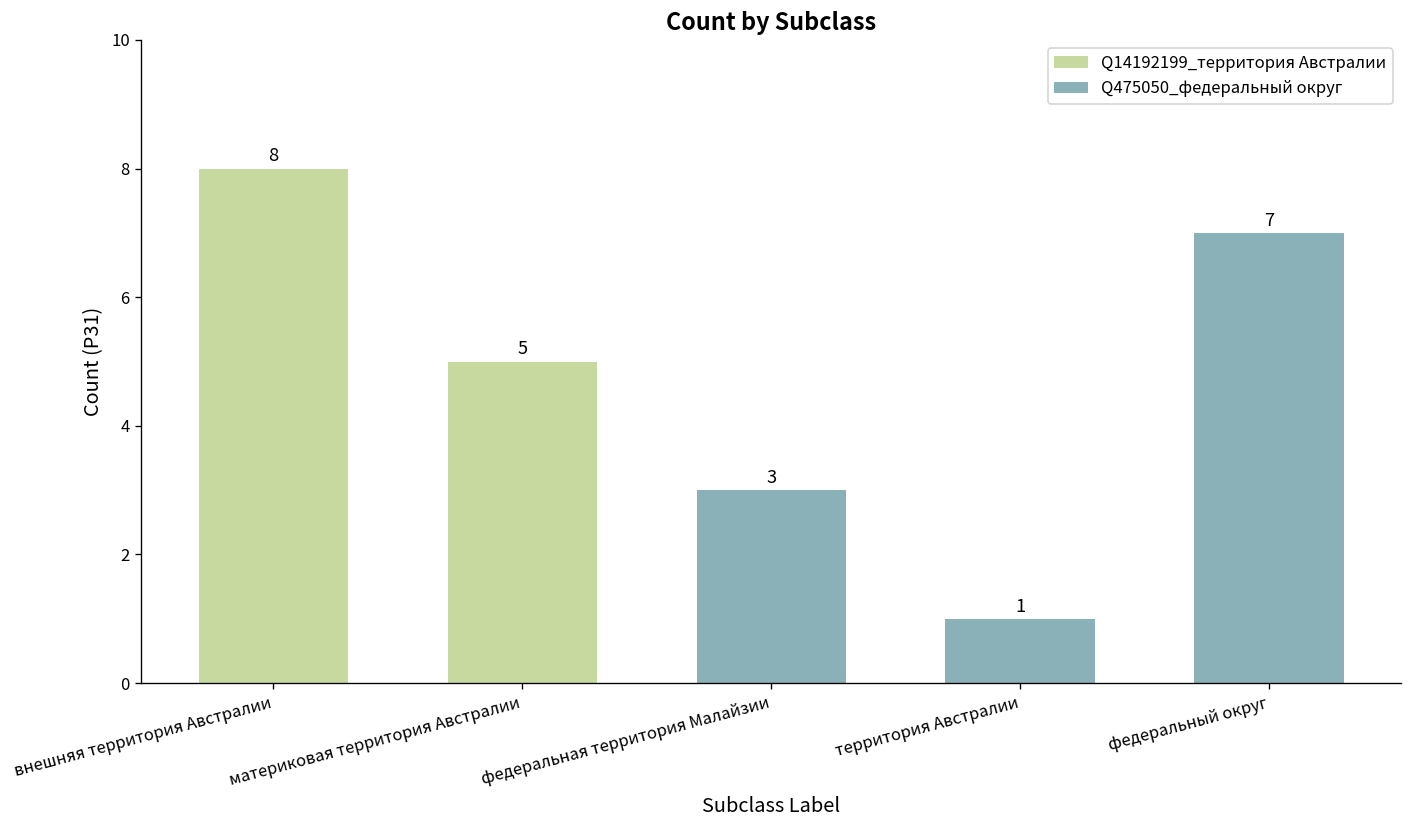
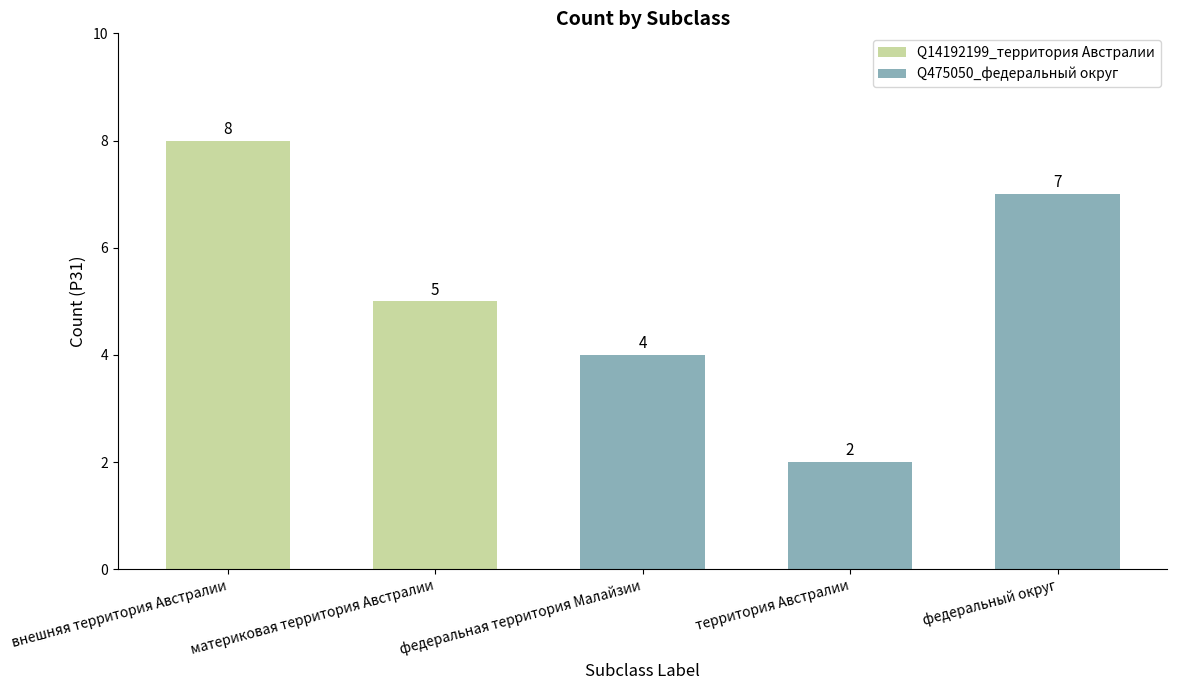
федеральная территория Малайзии: 3 -> 4
территория Австралии: 1 -> 2
